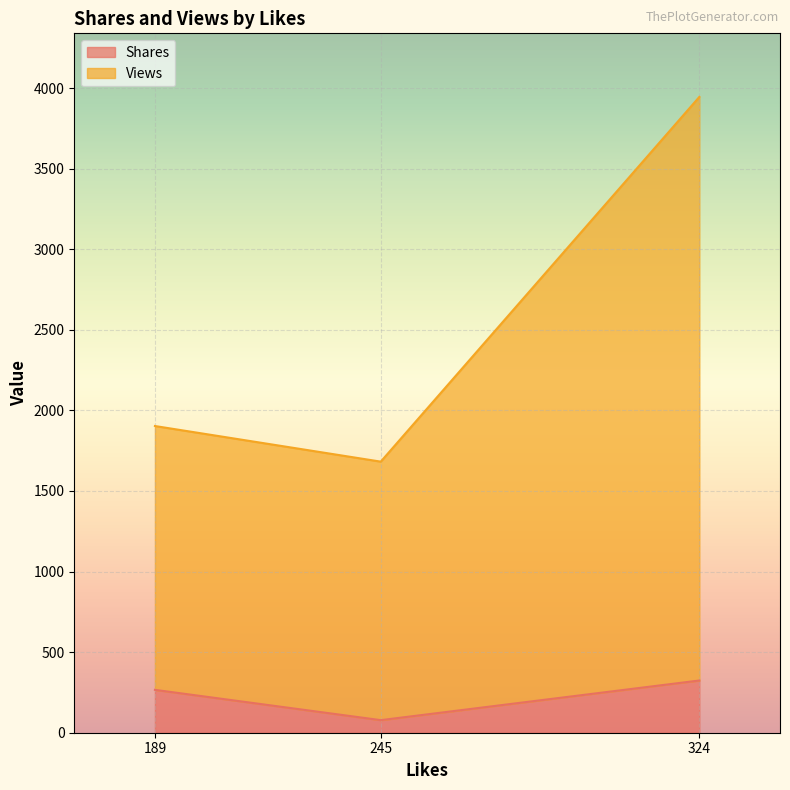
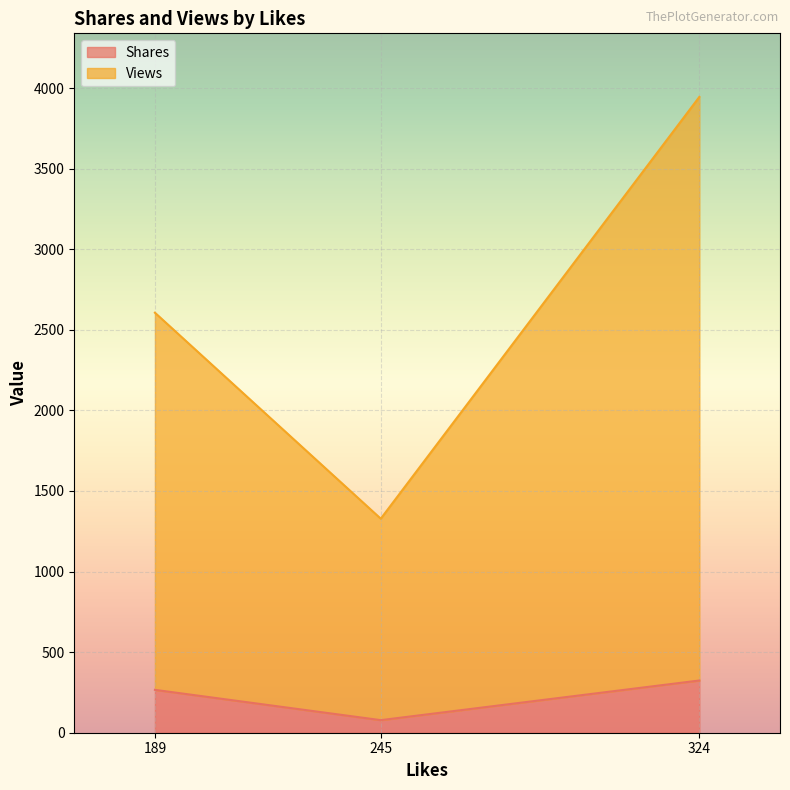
Views, 189: 1640 -> 2340
Views, 245: 1600 -> 1250
